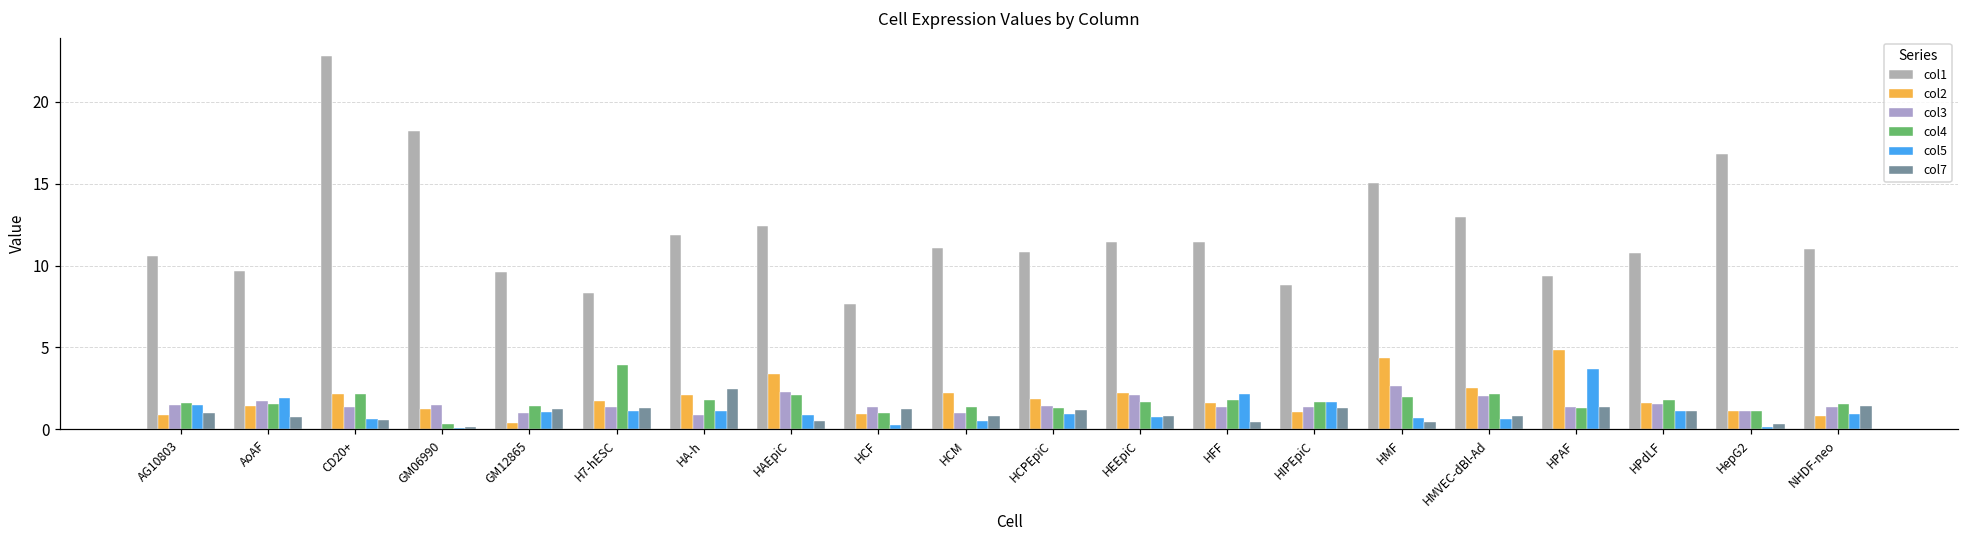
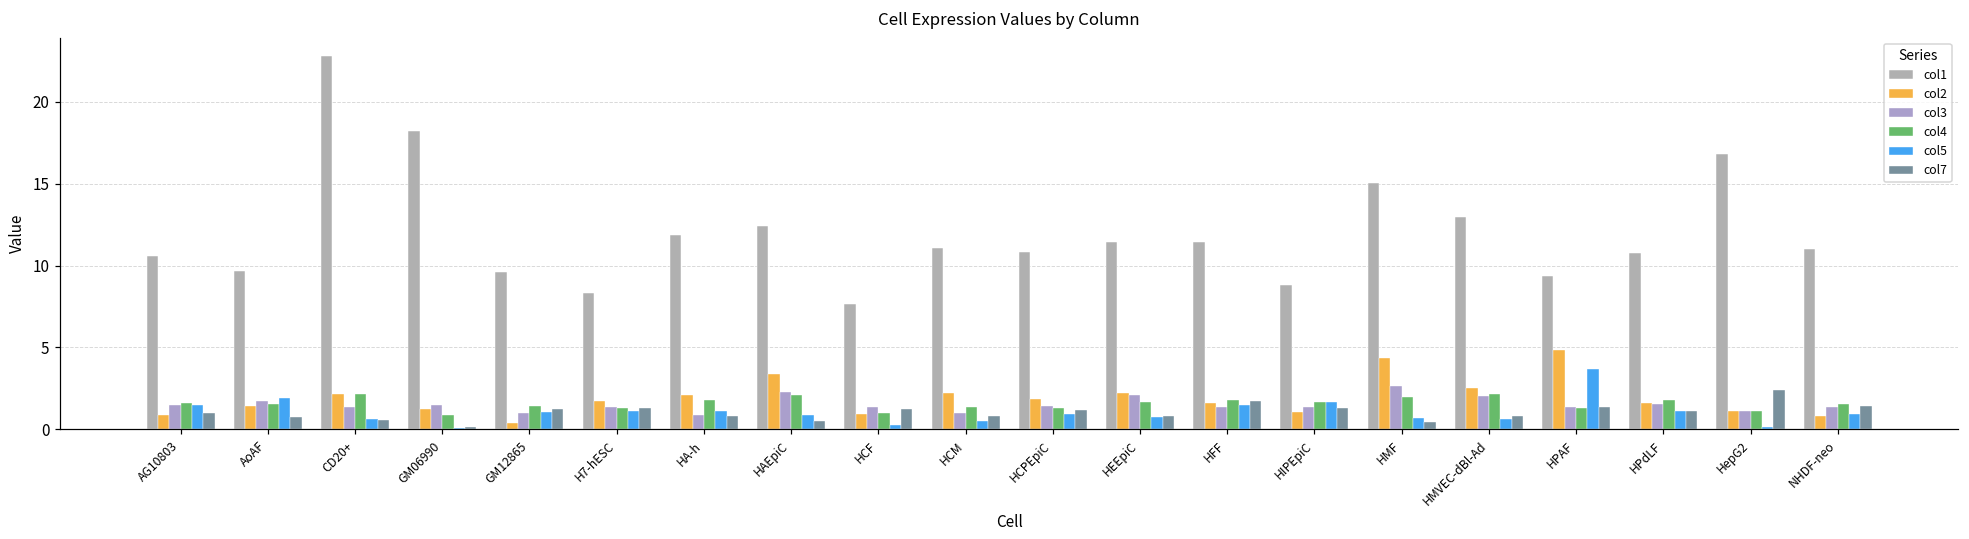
col4, GM06990: 0.3 -> 0.9
col4, H7-hESC: 3.9 -> 1.3
col7, HA-h: 2.5 -> 0.8
col5, HFF: 2.1 -> 1.5
col7, HFF: 0.4 -> 1.8
col7, HepG2: 0.3 -> 2.4
